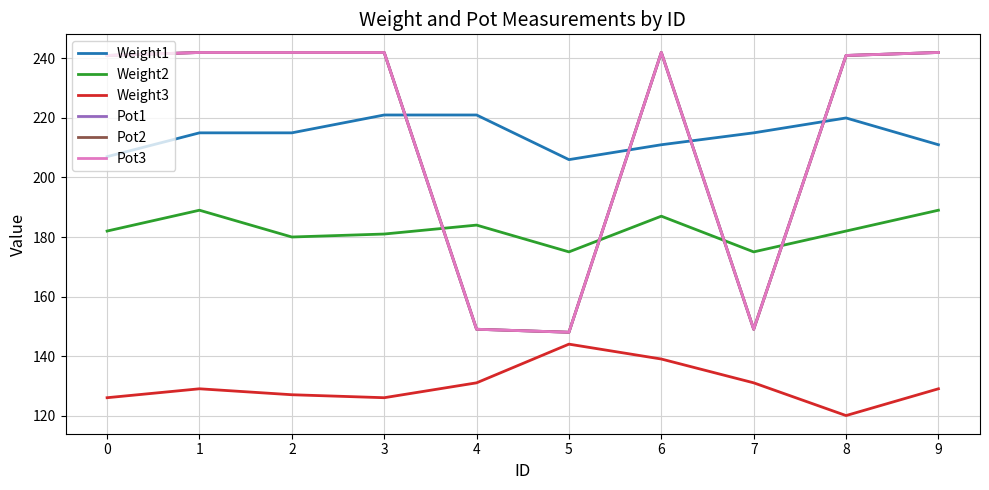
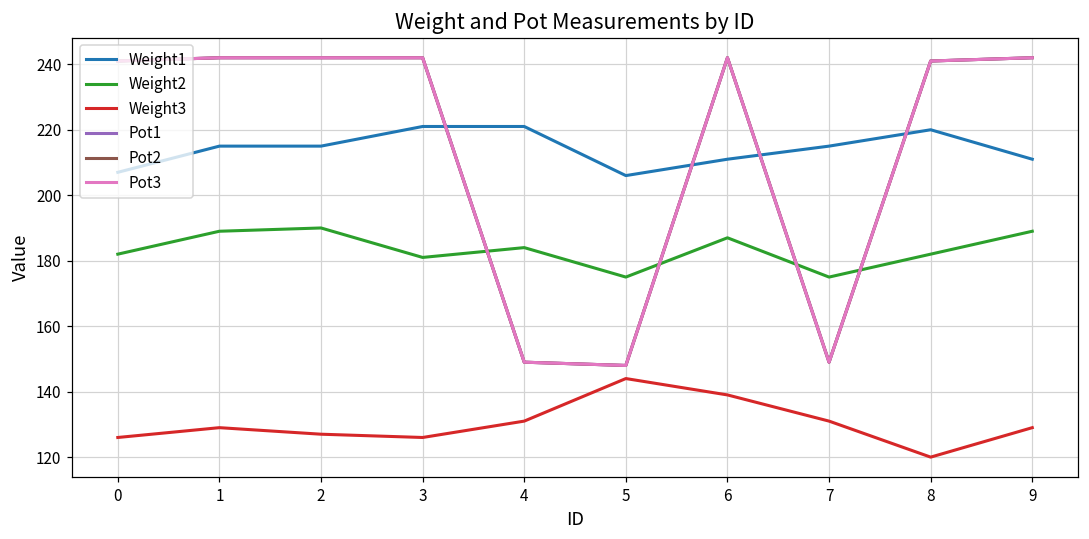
Weight2, 2: 180 -> 190
